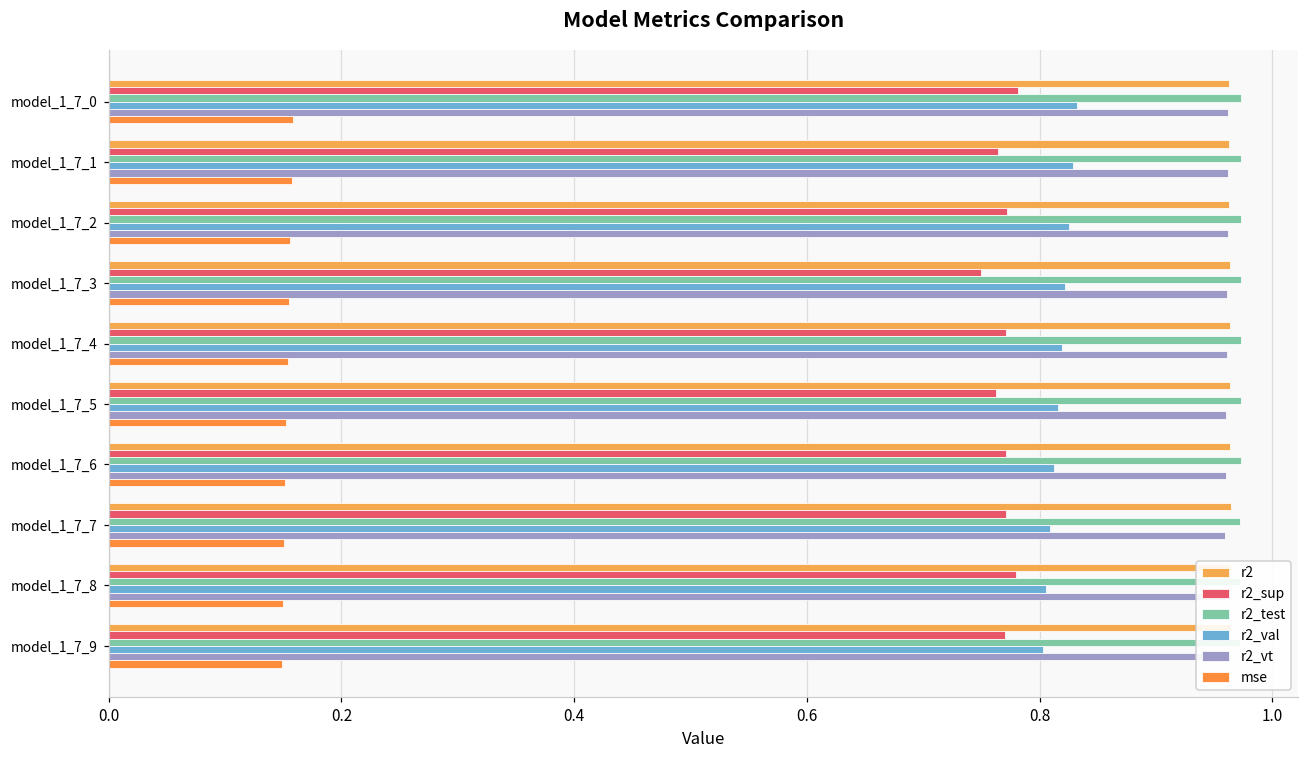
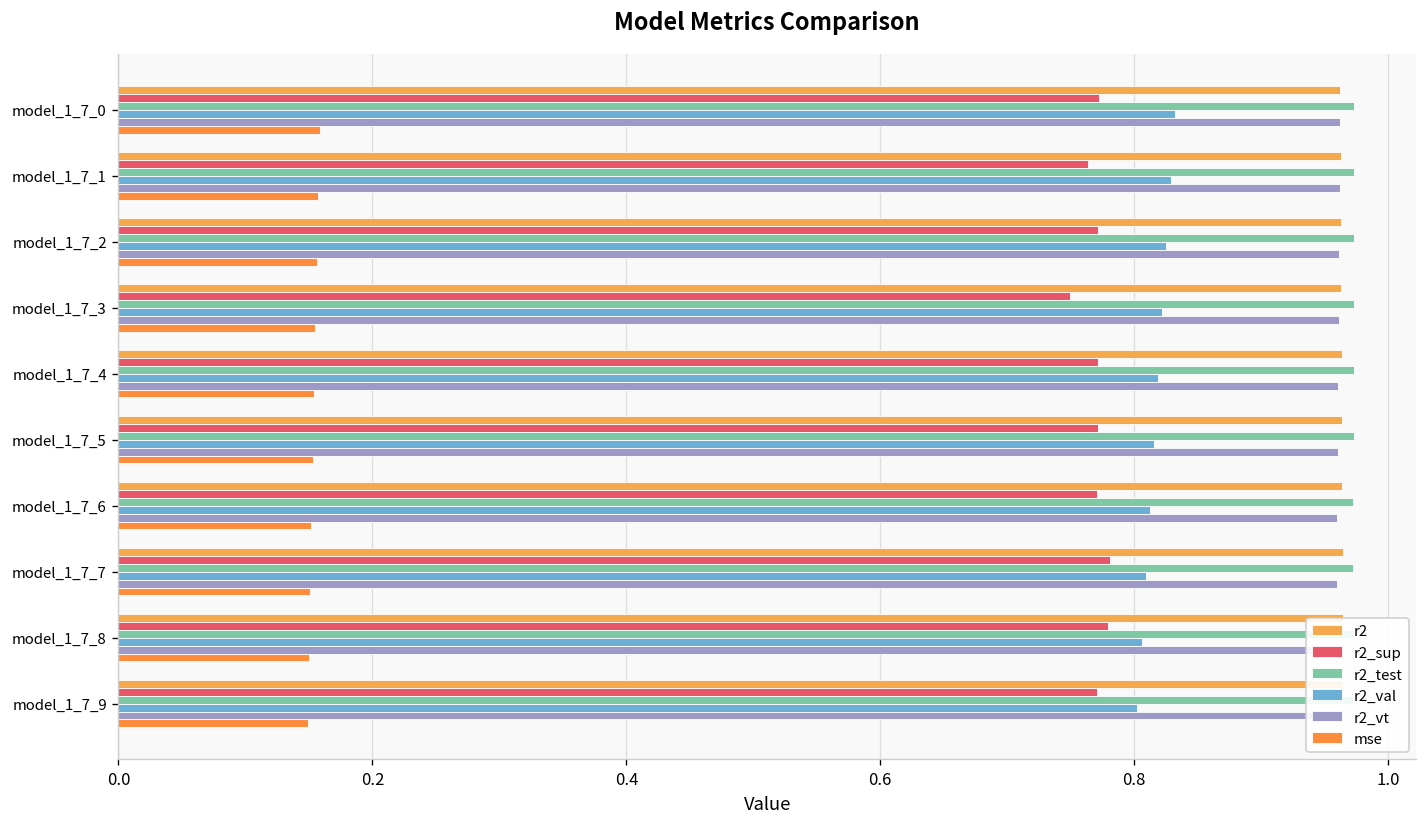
r2_sup, model_1_7_0: 0.781 -> 0.772
r2_sup, model_1_7_5: 0.762 -> 0.771
r2_sup, model_1_7_7: 0.771 -> 0.781
